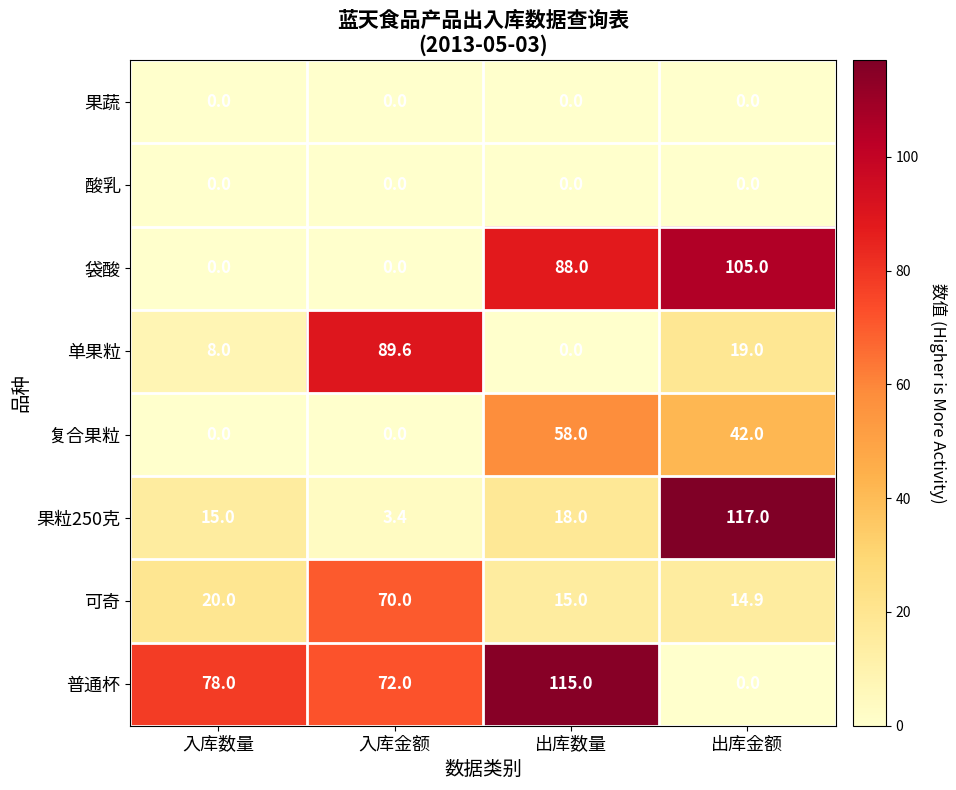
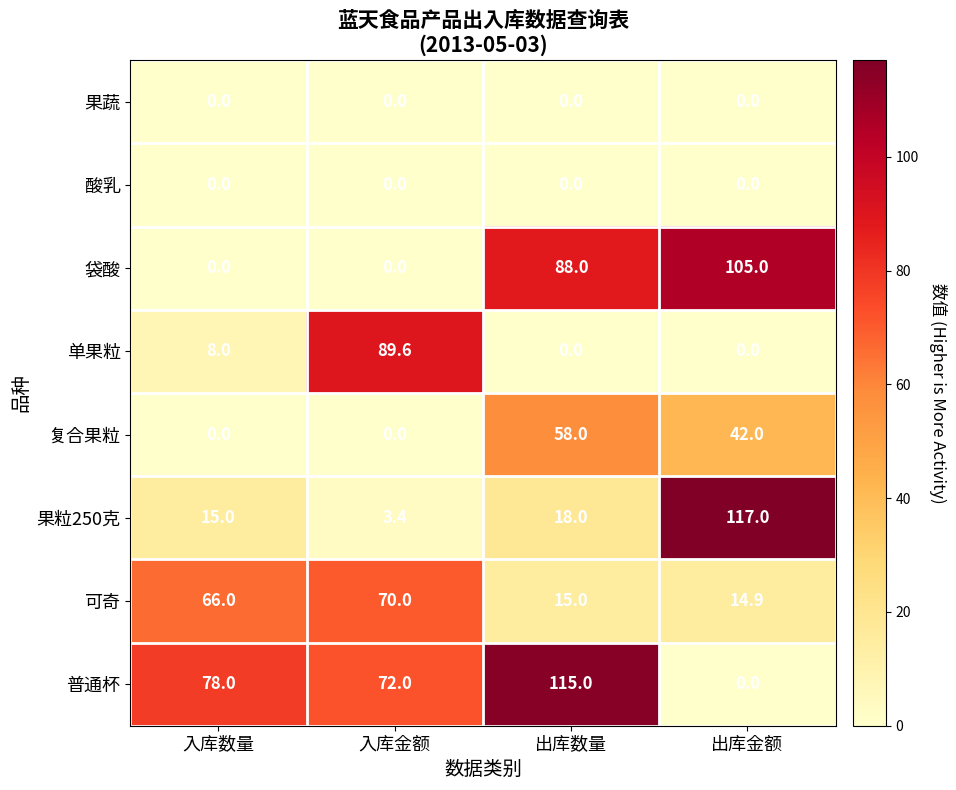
单果粒, 出库金额: 19.0 -> 0.0
可奇, 入库数量: 20.0 -> 66.0
